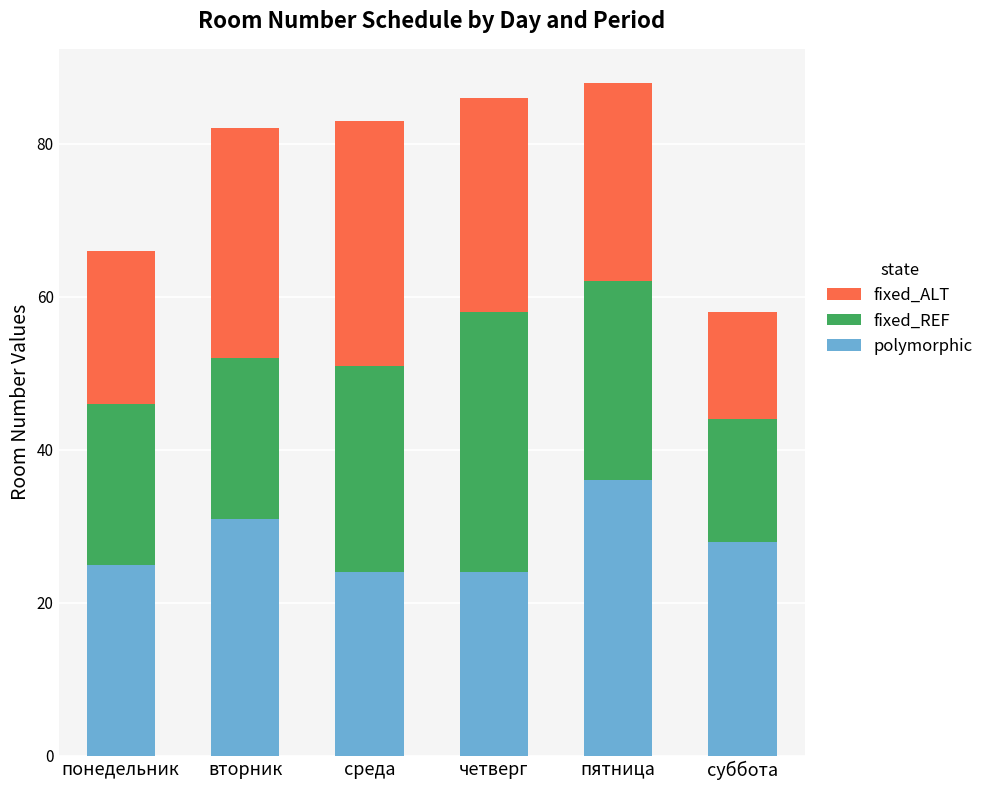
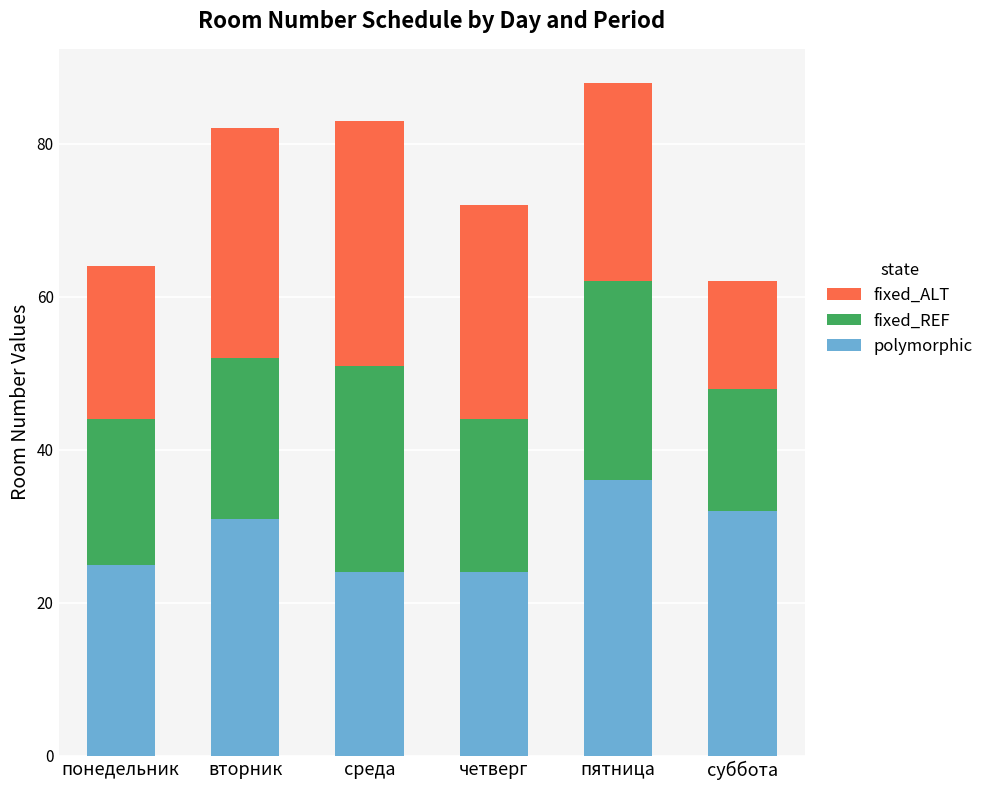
fixed_REF, понедельник: 21 -> 19
fixed_REF, четверг: 34 -> 20
polymorphic, суббота: 28 -> 32
